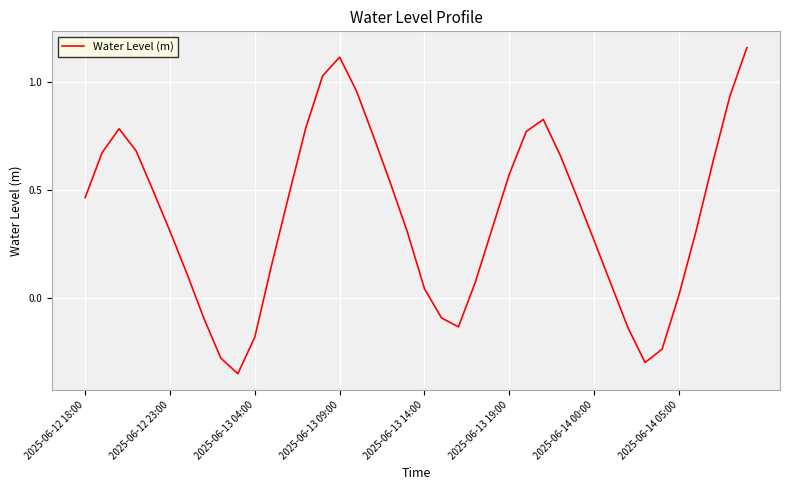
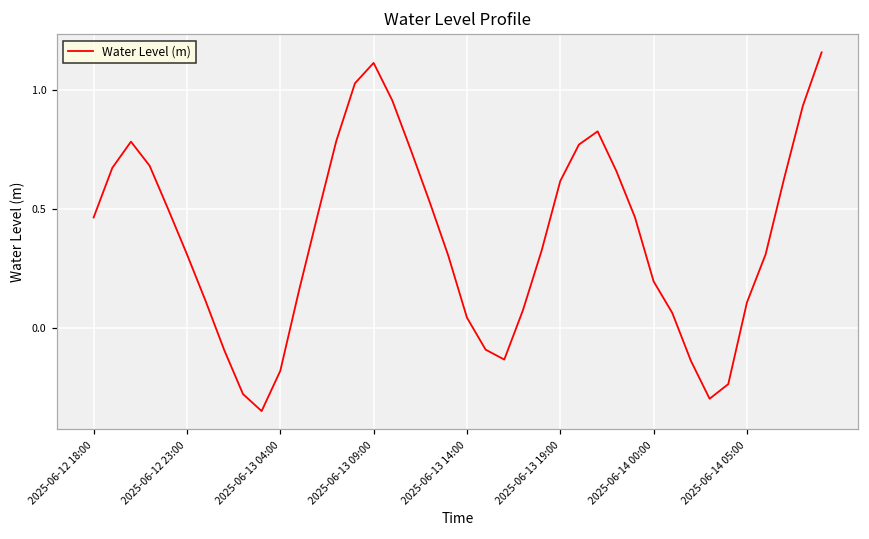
2025-06-13 19:00: 0.57 -> 0.62
2025-06-14 00:00: 0.26 -> 0.20
2025-06-14 05:00: 0.01 -> 0.11
